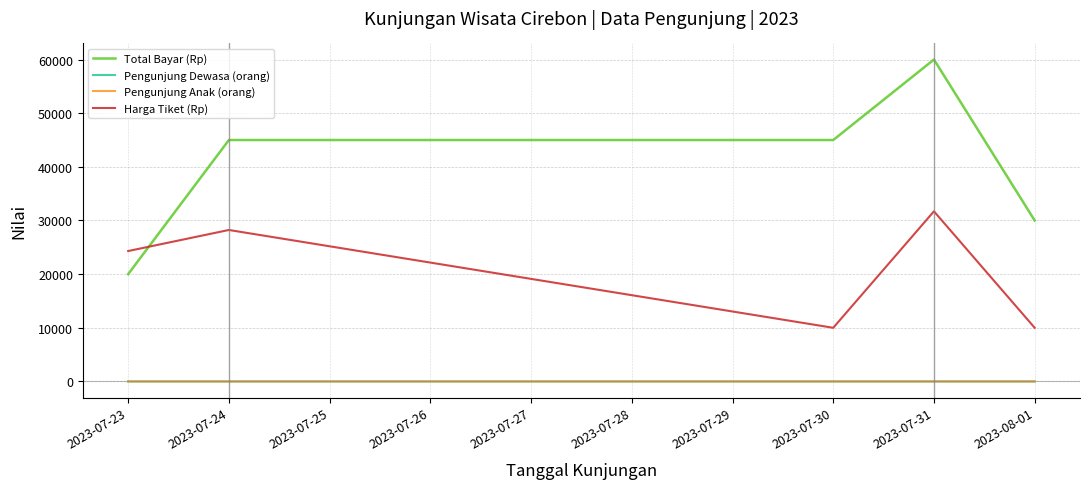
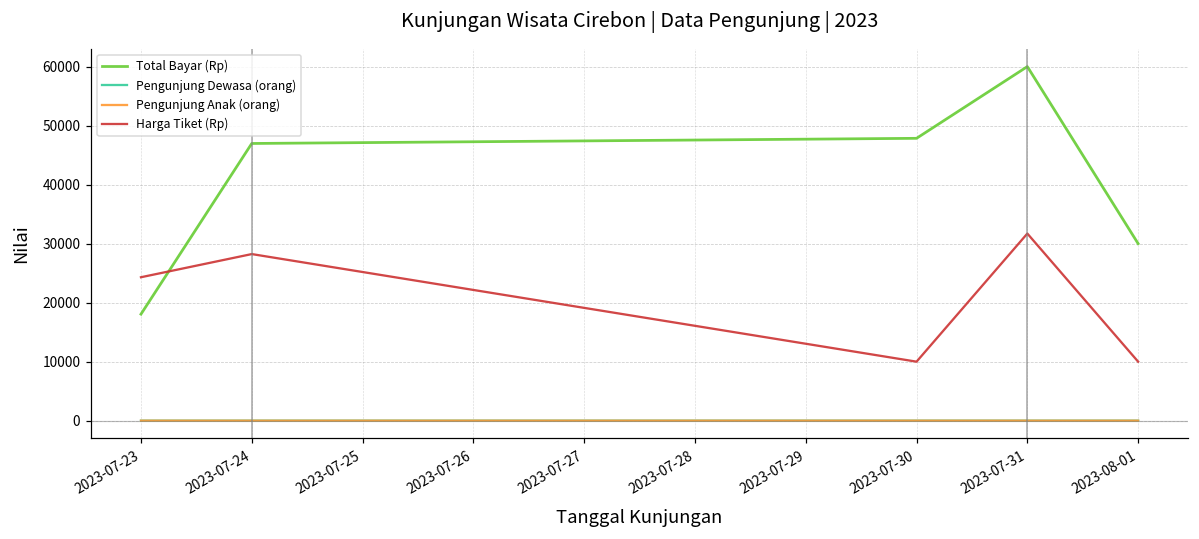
Total Bayar (Rp), 2023-07-23: 20000 -> 18000
Total Bayar (Rp), 2023-07-24: 45000 -> 47000
Total Bayar (Rp), 2023-07-30: 45000 -> 48000
